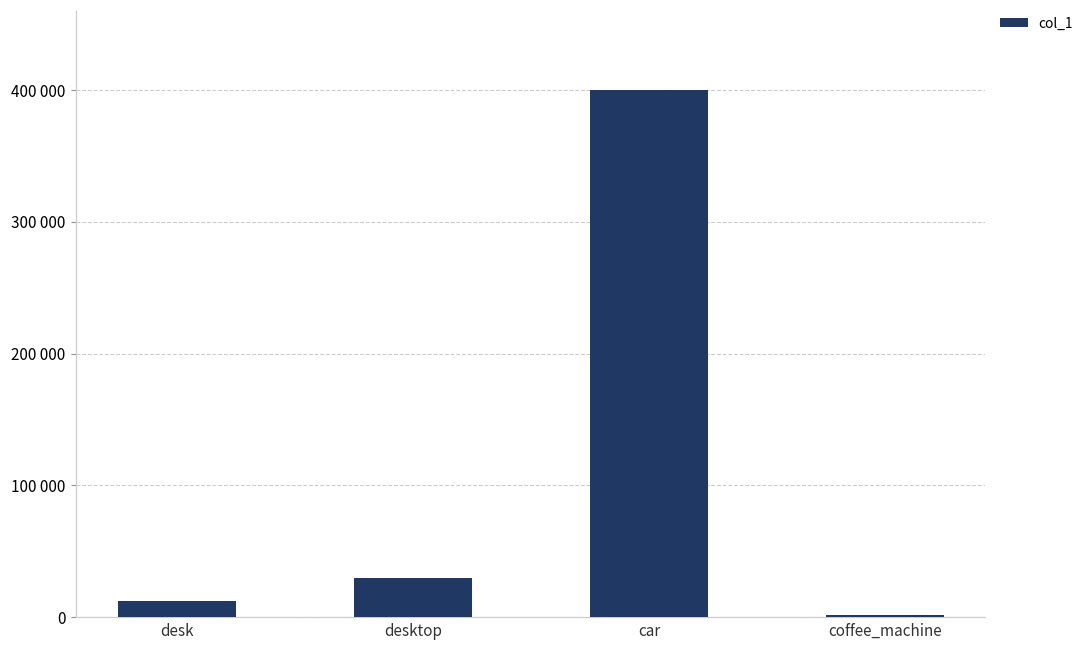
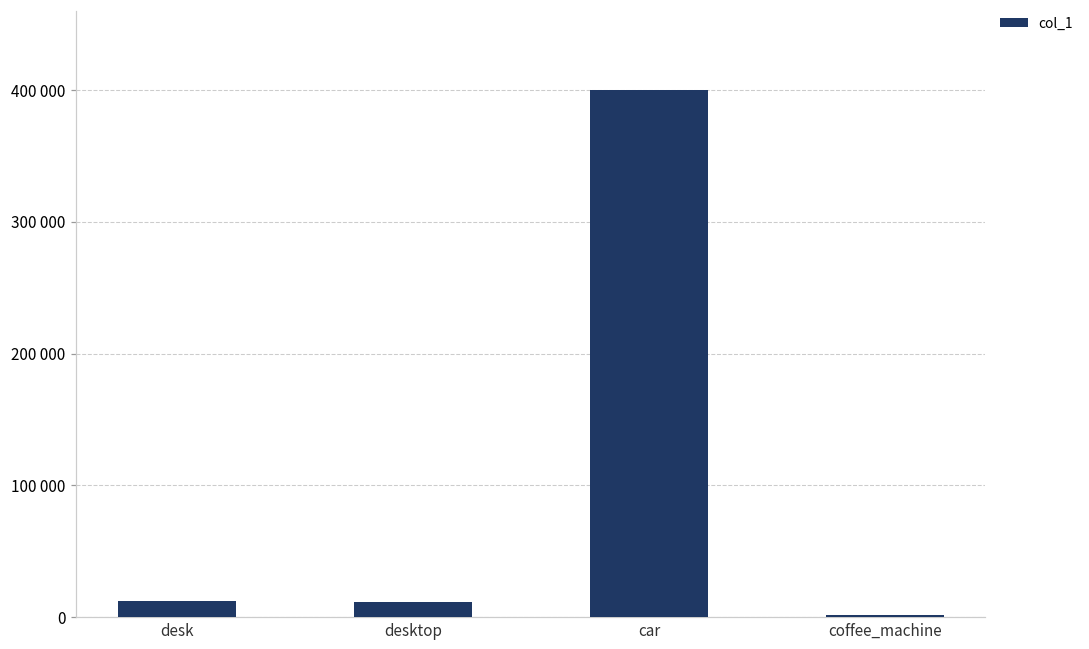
desktop: 30000 -> 11000
